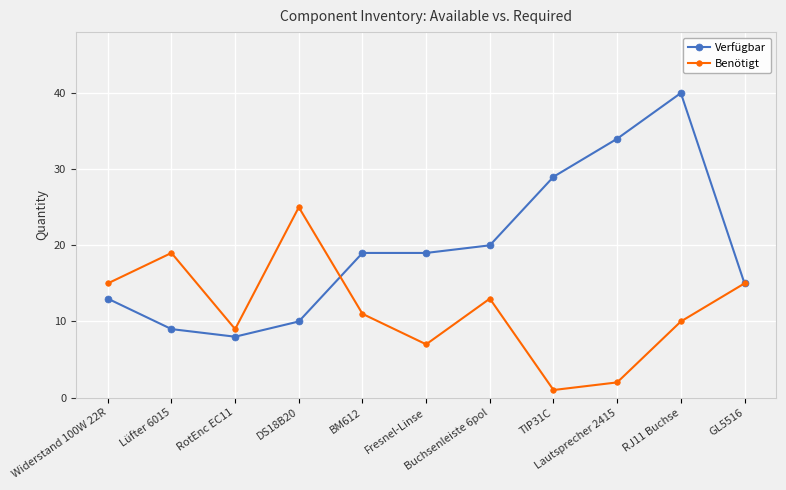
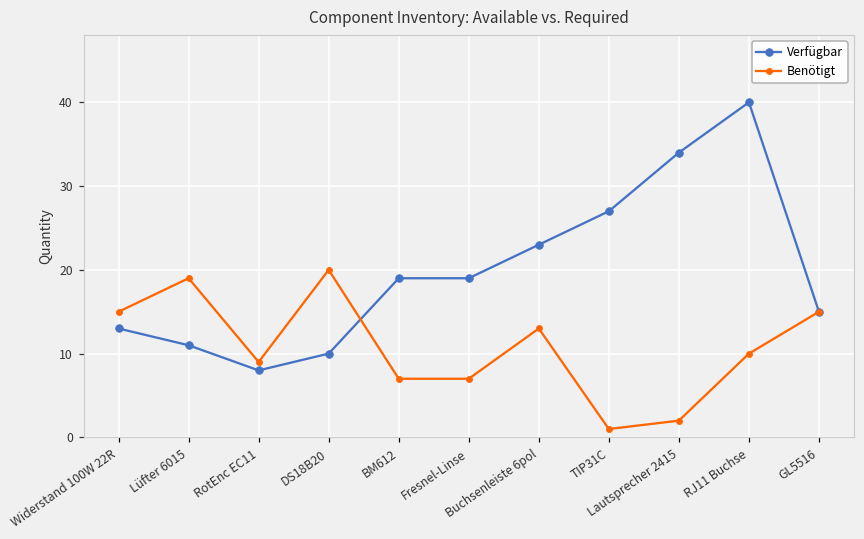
Verfügbar, Lüfter 6015: 9 -> 11
Benötigt, DS18B20: 25 -> 20
Benötigt, BM612: 11 -> 7
Verfügbar, Buchsenleiste 6pol: 20 -> 23
Verfügbar, TIP31C: 29 -> 27
